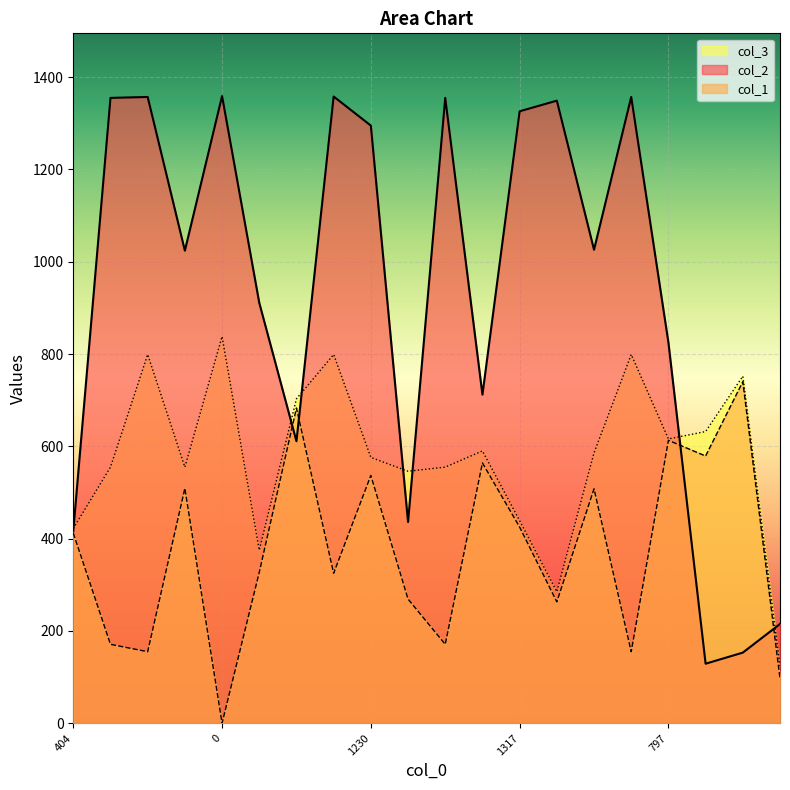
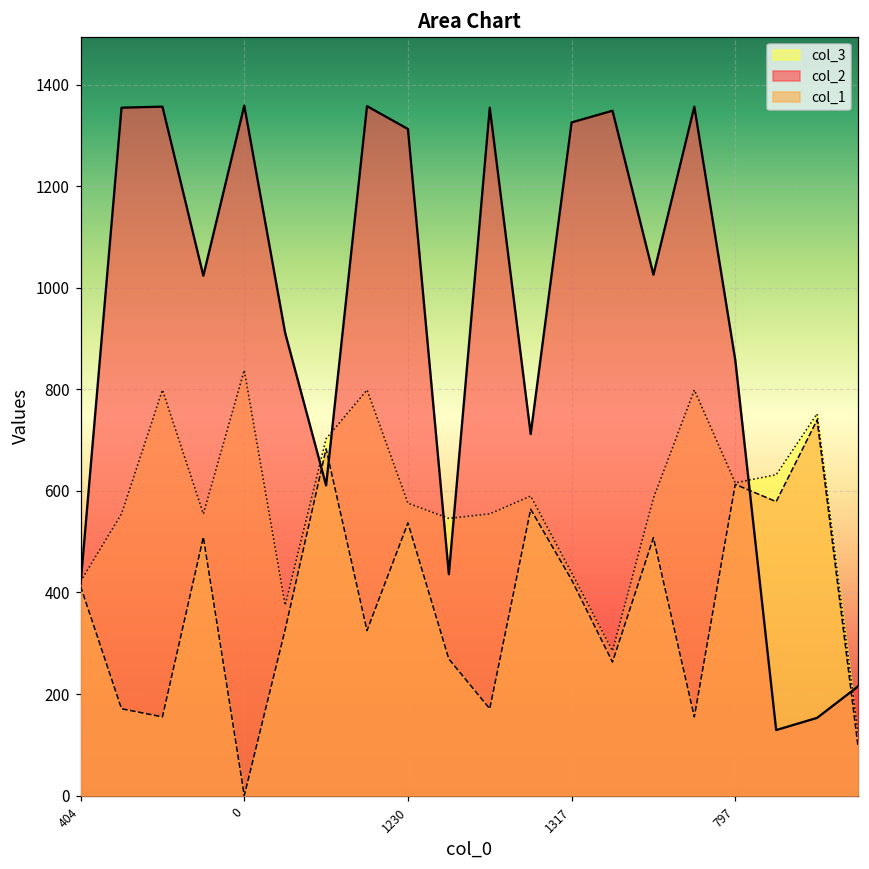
col_2, 1230: 1300 -> 1310
col_2, 797: 830 -> 860
